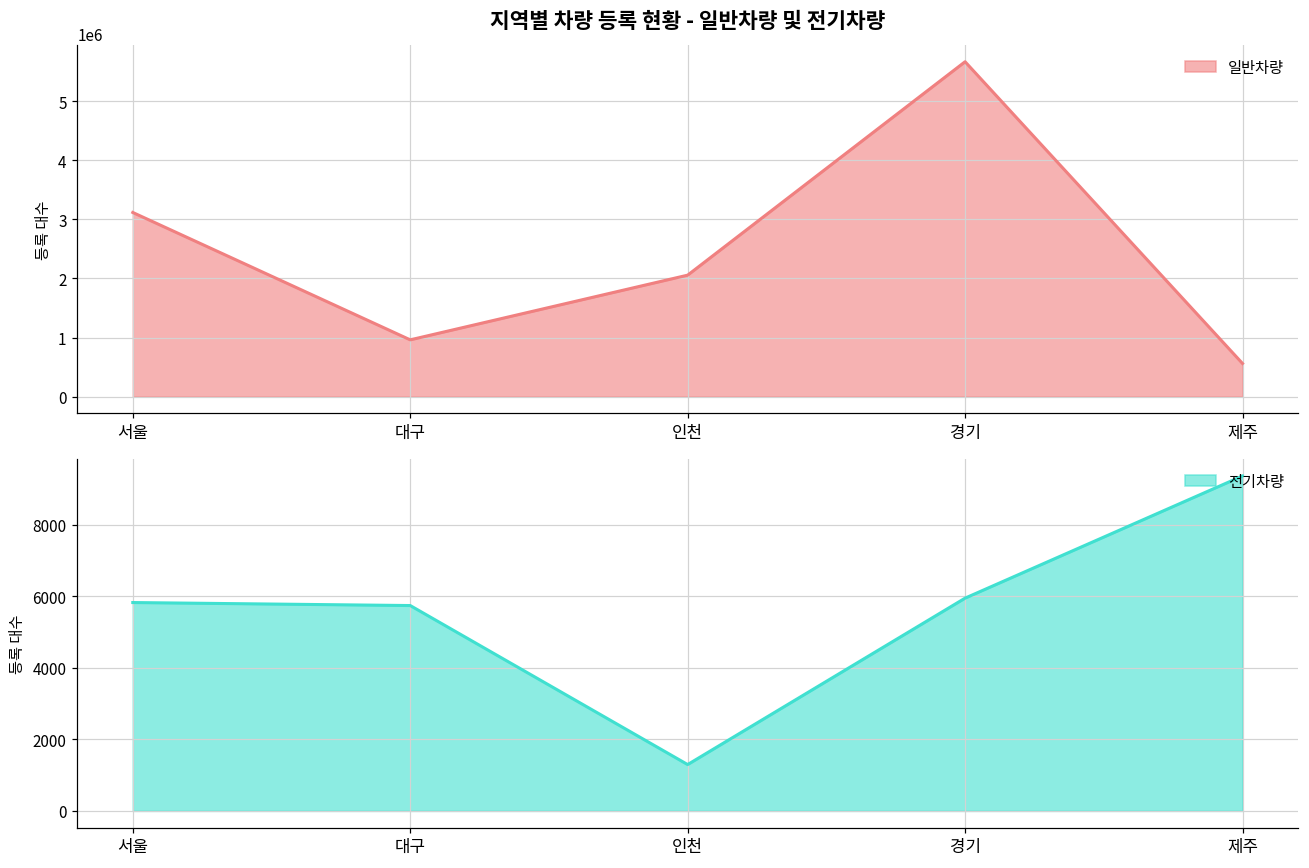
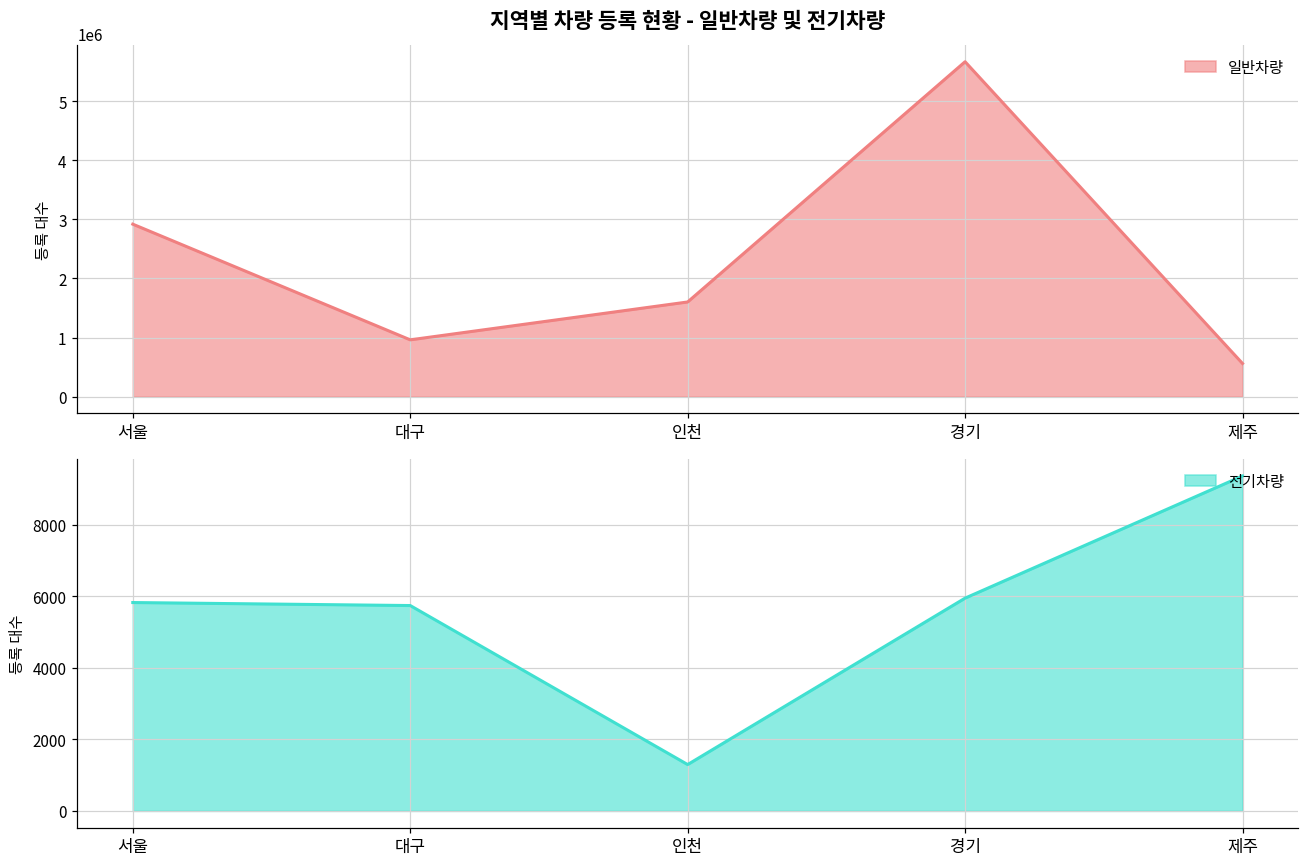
지역별 차량 등록 현황 - 일반차량 및 전기차량, 서울: 3100000 -> 2900000
지역별 차량 등록 현황 - 일반차량 및 전기차량, 인천: 2100000 -> 1600000
